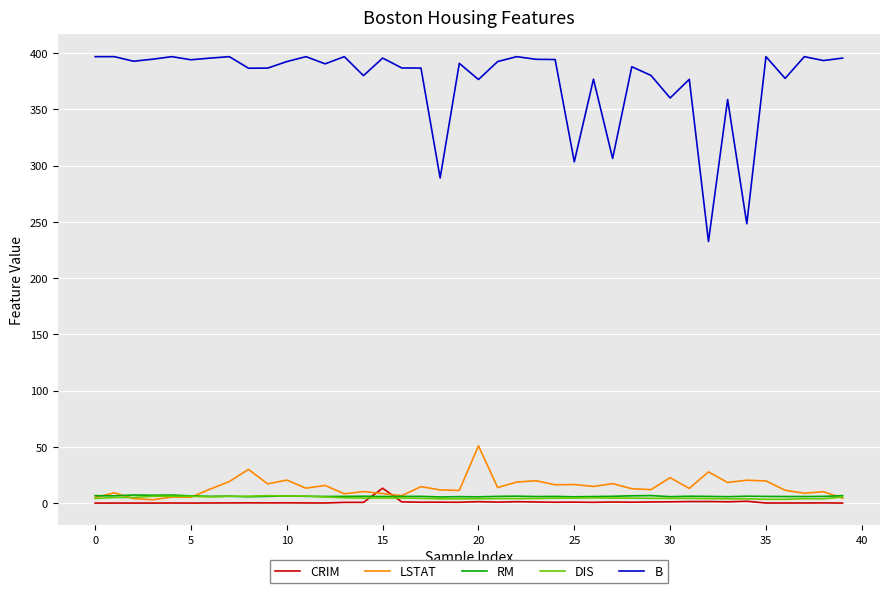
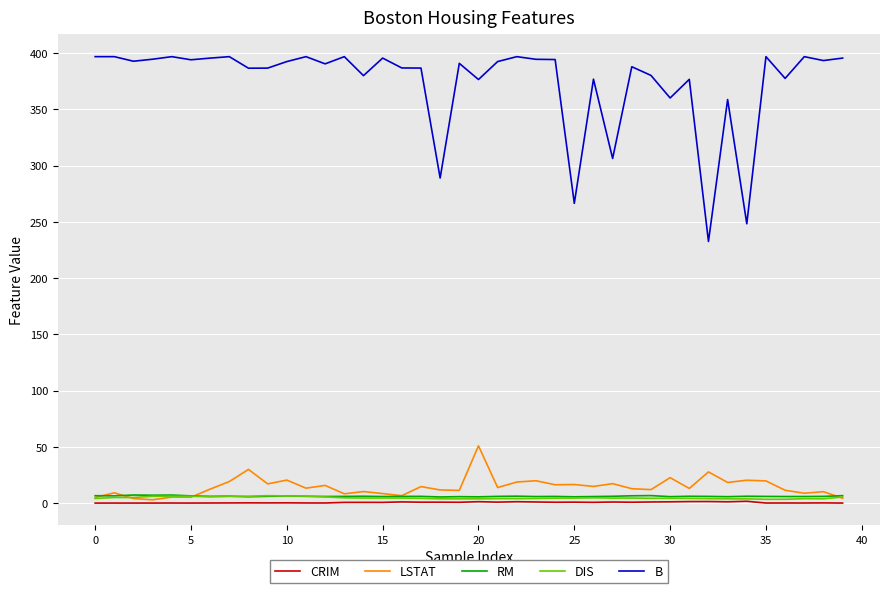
CRIM, 15: 13 -> 1
B, 25: 303 -> 266
